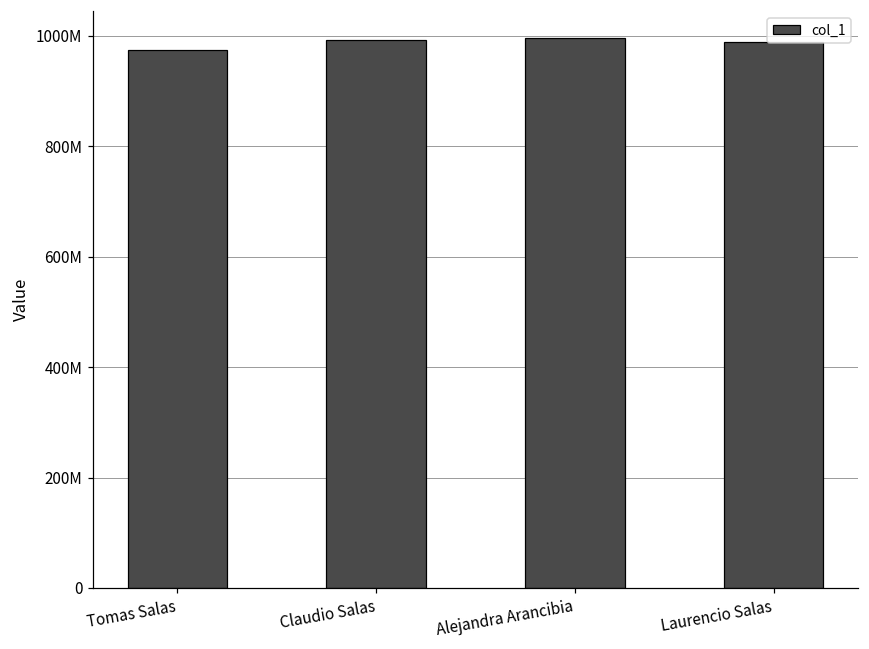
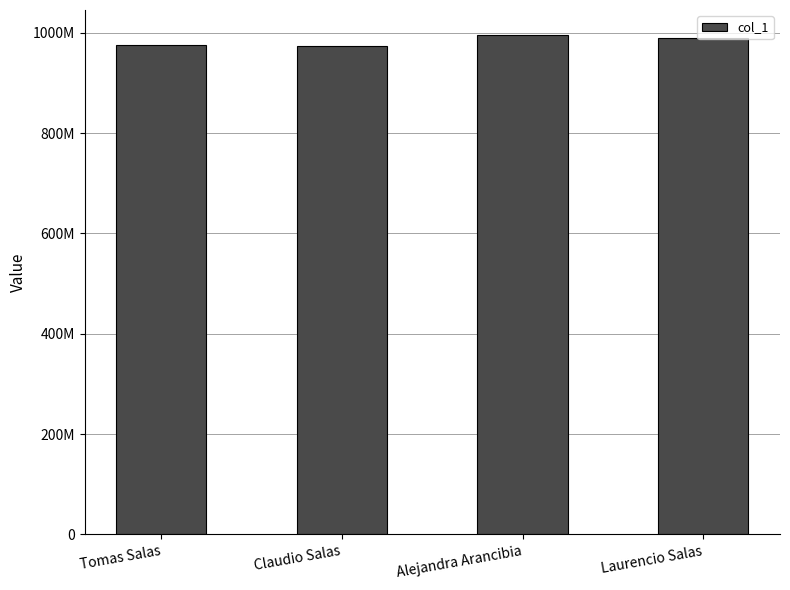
Claudio Salas: 990000000 -> 970000000
